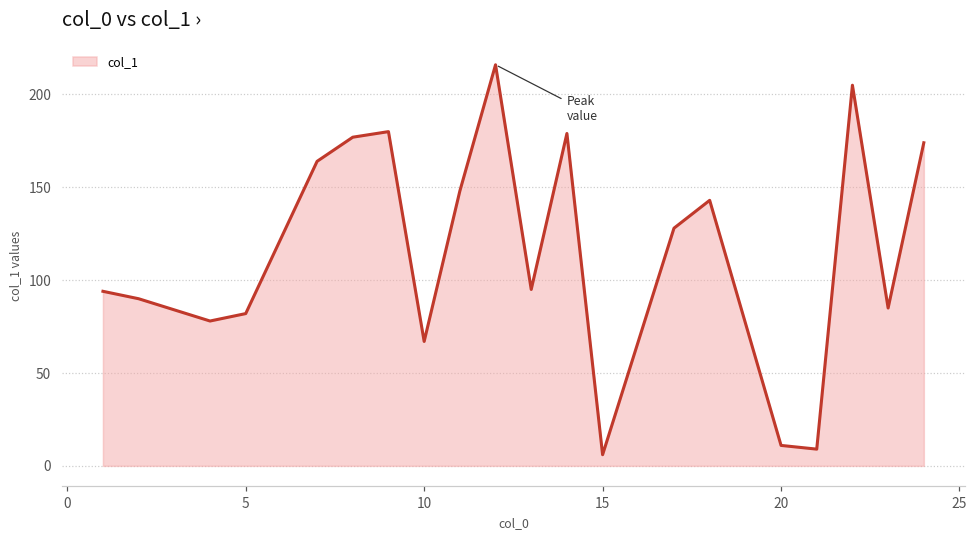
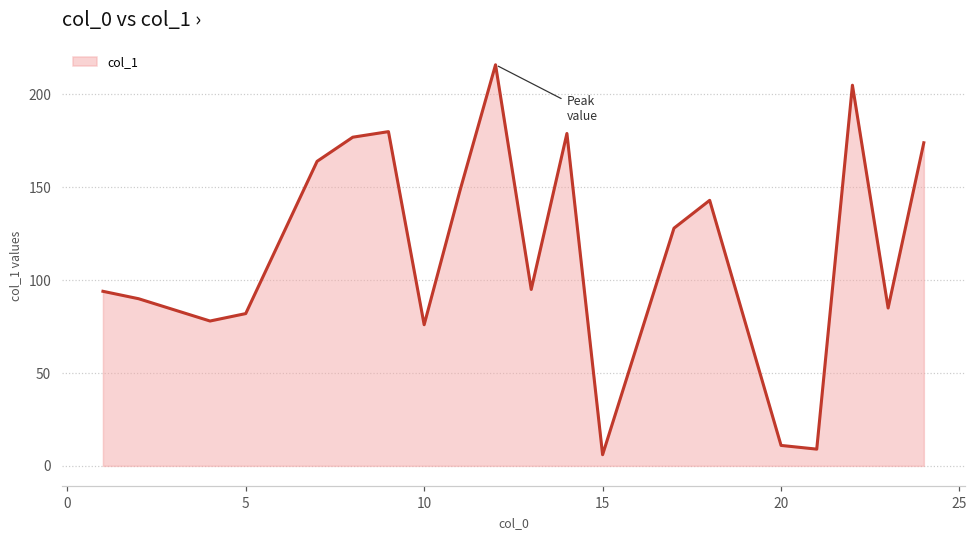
10: 67 -> 76
